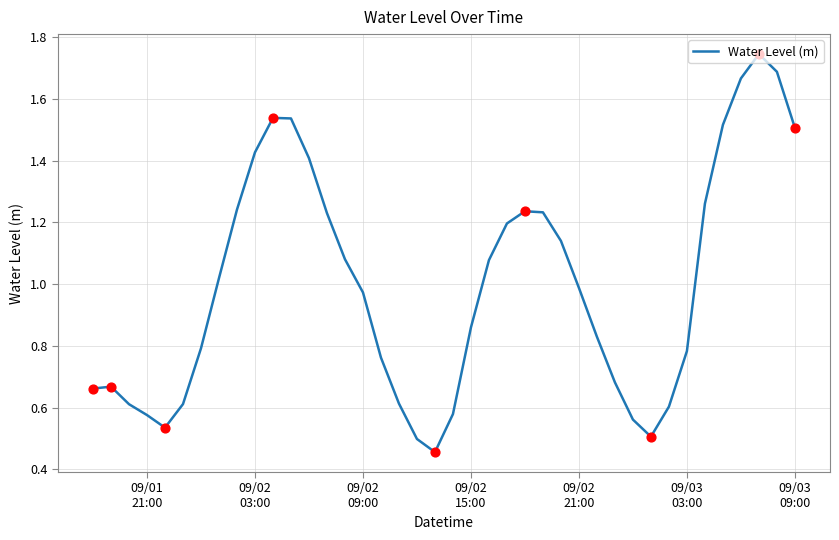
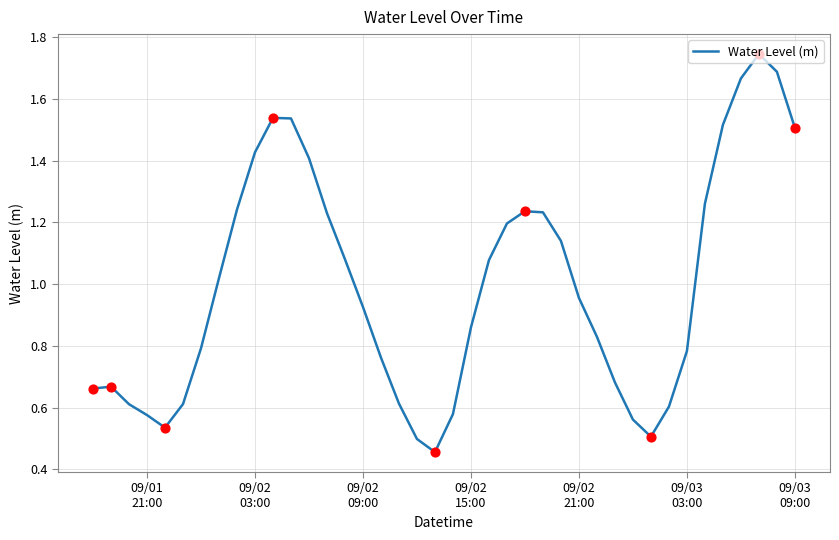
Water Level (m), 09/02 09:00: 0.97 -> 0.93
Water Level (m), 09/02 21:00: 0.99 -> 0.96
